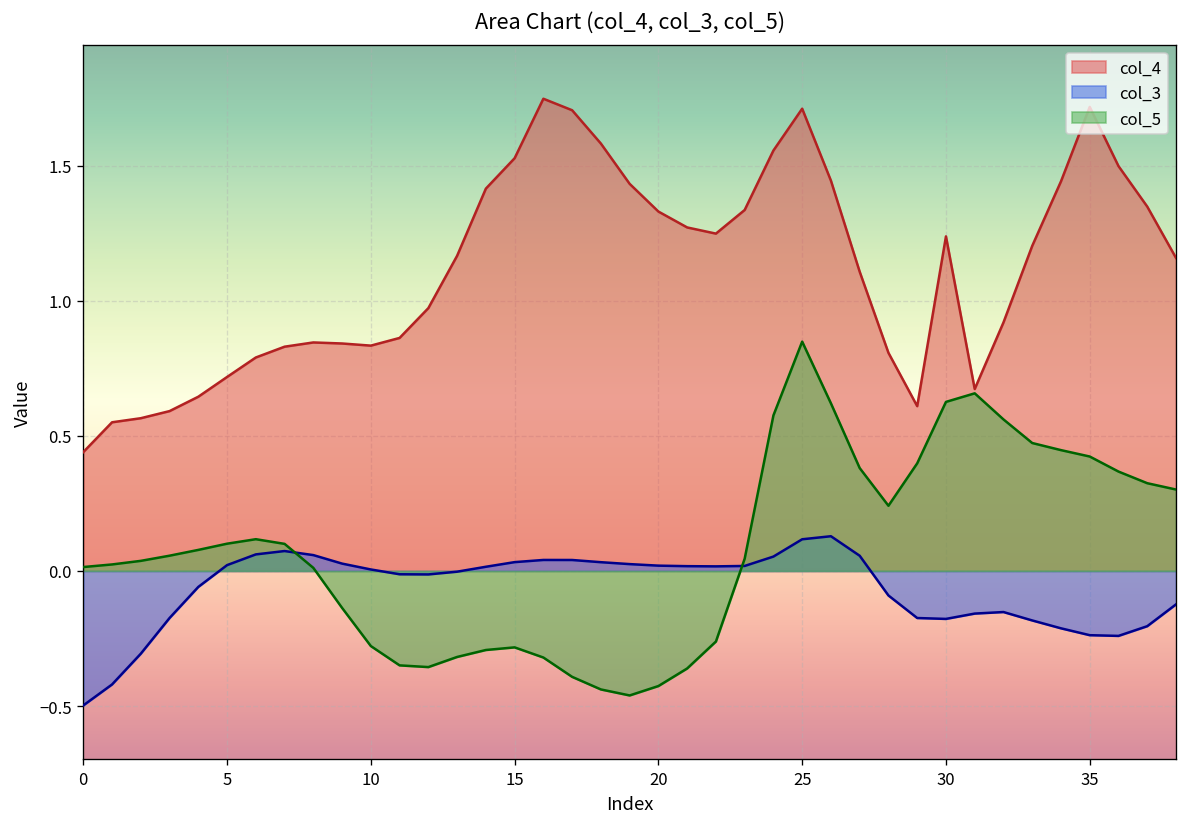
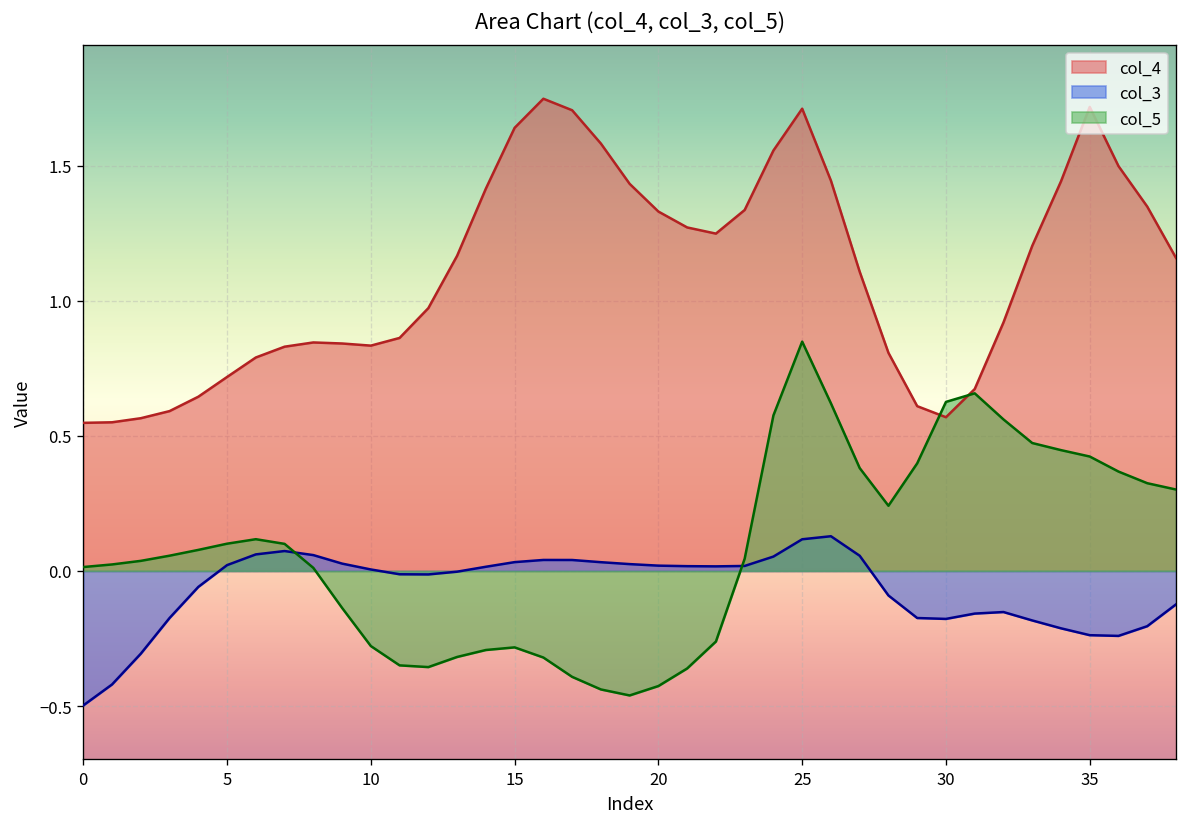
col_4, 0: 0.44 -> 0.55
col_4, 15: 1.53 -> 1.64
col_4, 30: 1.24 -> 0.57
